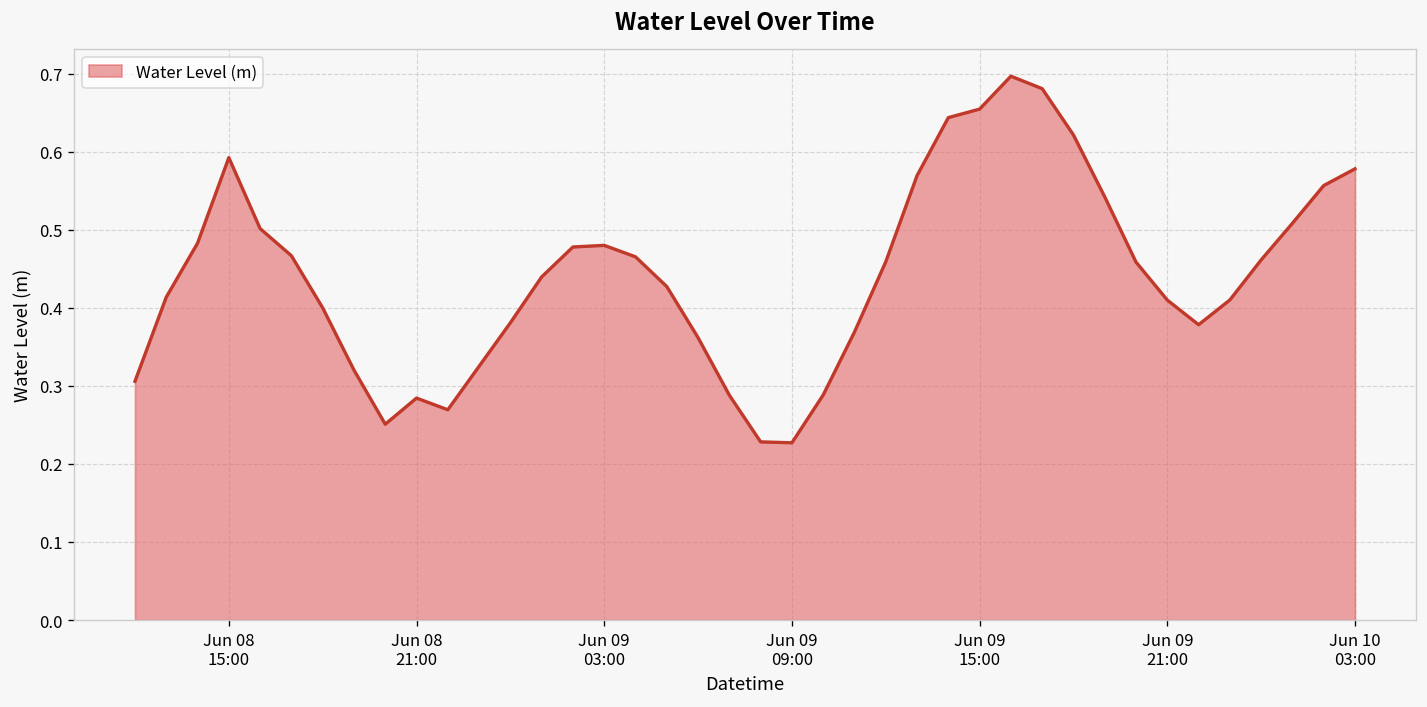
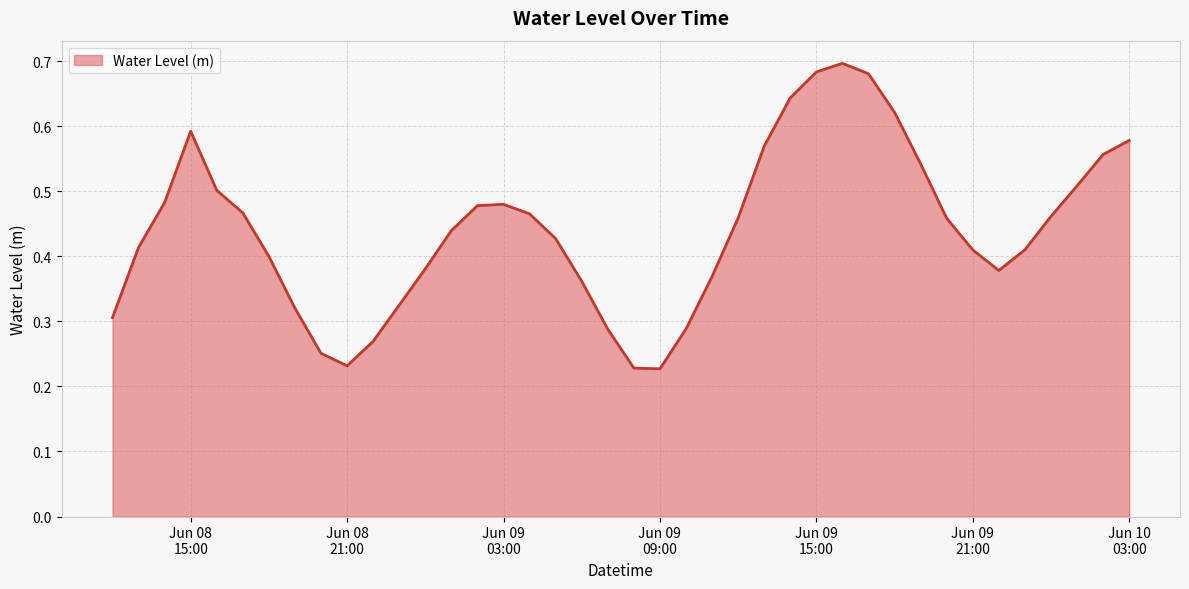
Jun 08 21:00: 0.28 -> 0.23
Jun 09 15:00: 0.65 -> 0.68
